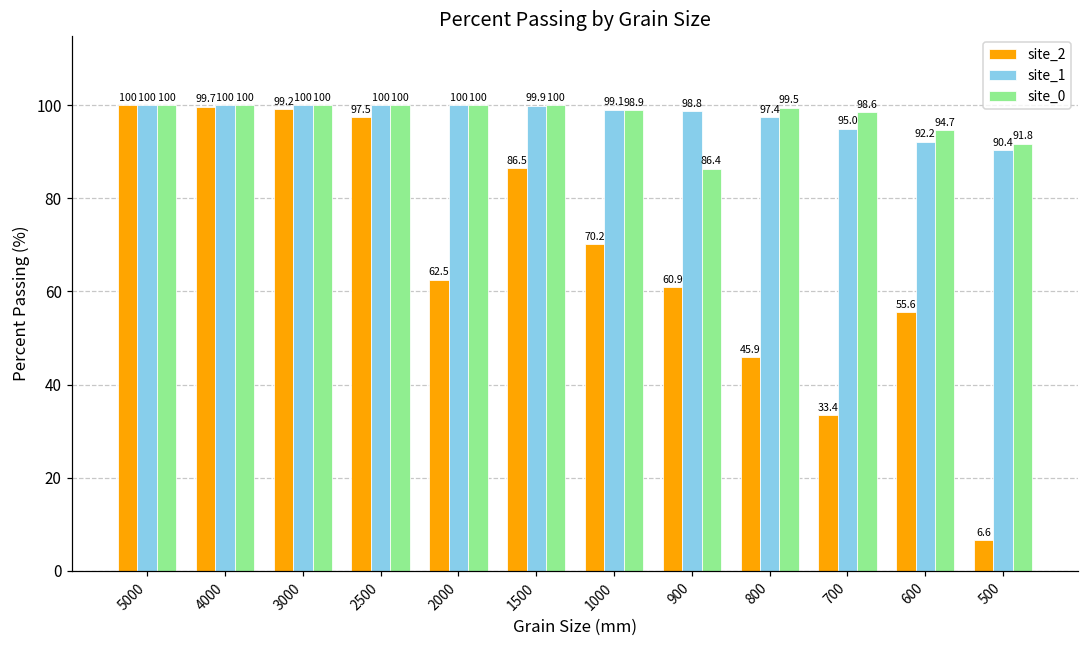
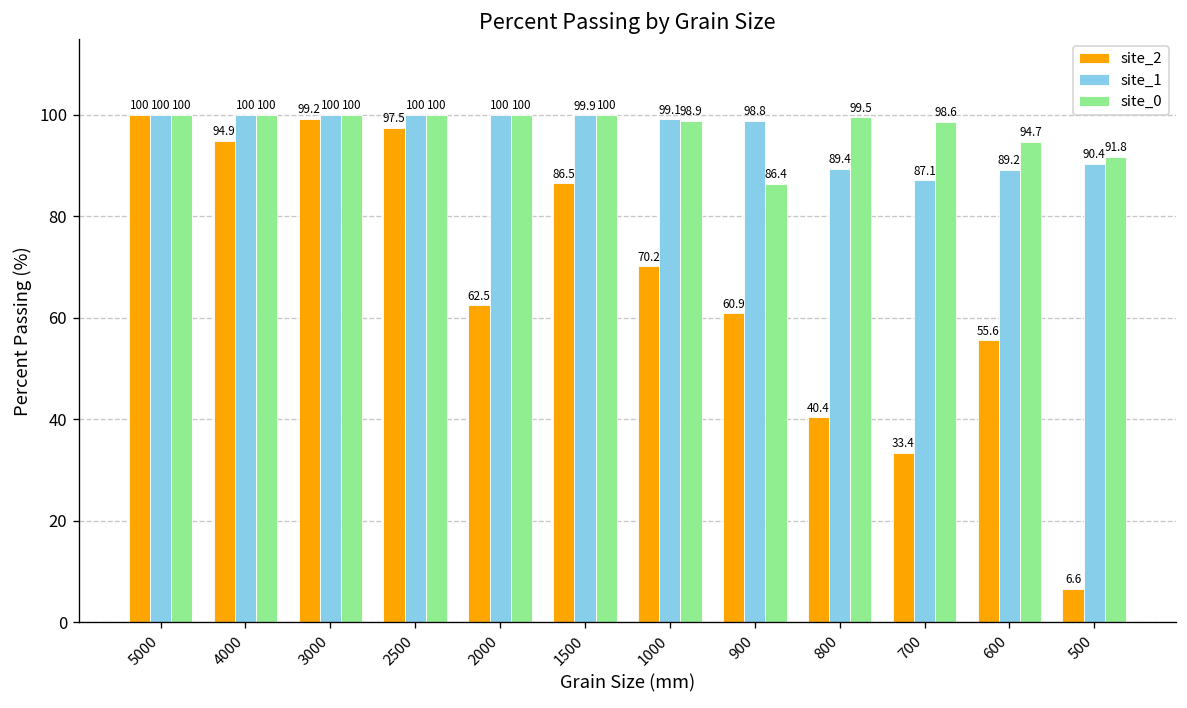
site_2, 4000: 99.7 -> 94.9
site_2, 800: 45.9 -> 40.4
site_1, 800: 97.4 -> 89.4
site_1, 700: 95.0 -> 87.1
site_1, 600: 92.2 -> 89.2
